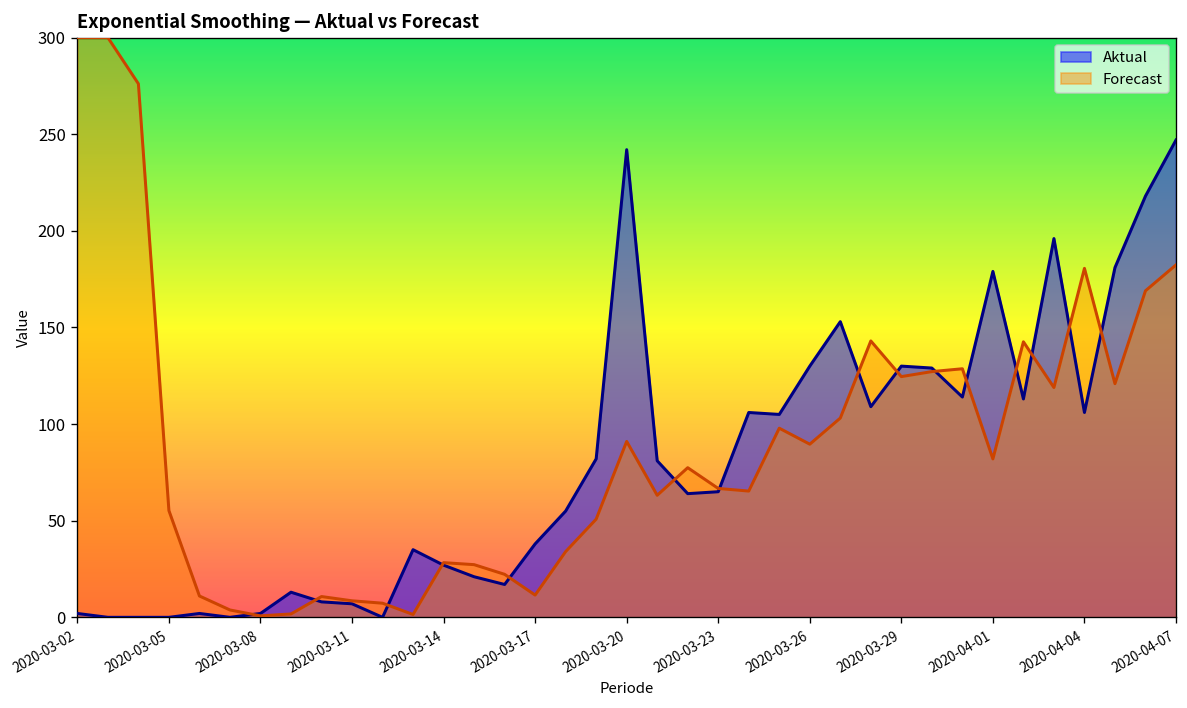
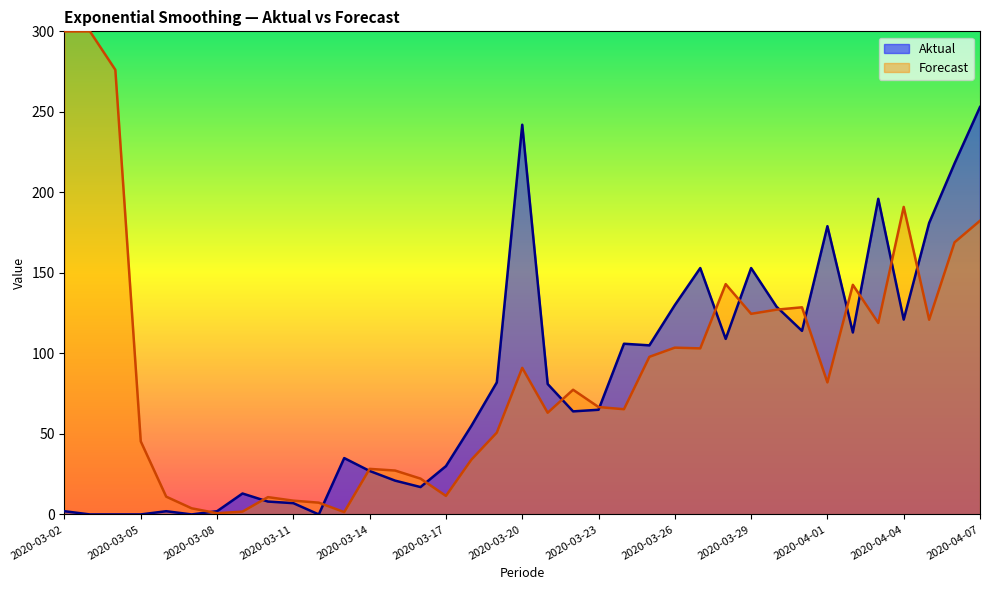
Forecast, 2020-03-05: 55 -> 45
Aktual, 2020-03-17: 38 -> 30
Forecast, 2020-03-26: 90 -> 104
Aktual, 2020-03-29: 130 -> 153
Aktual, 2020-04-04: 106 -> 121
Forecast, 2020-04-04: 181 -> 191
Aktual, 2020-04-07: 247 -> 253
